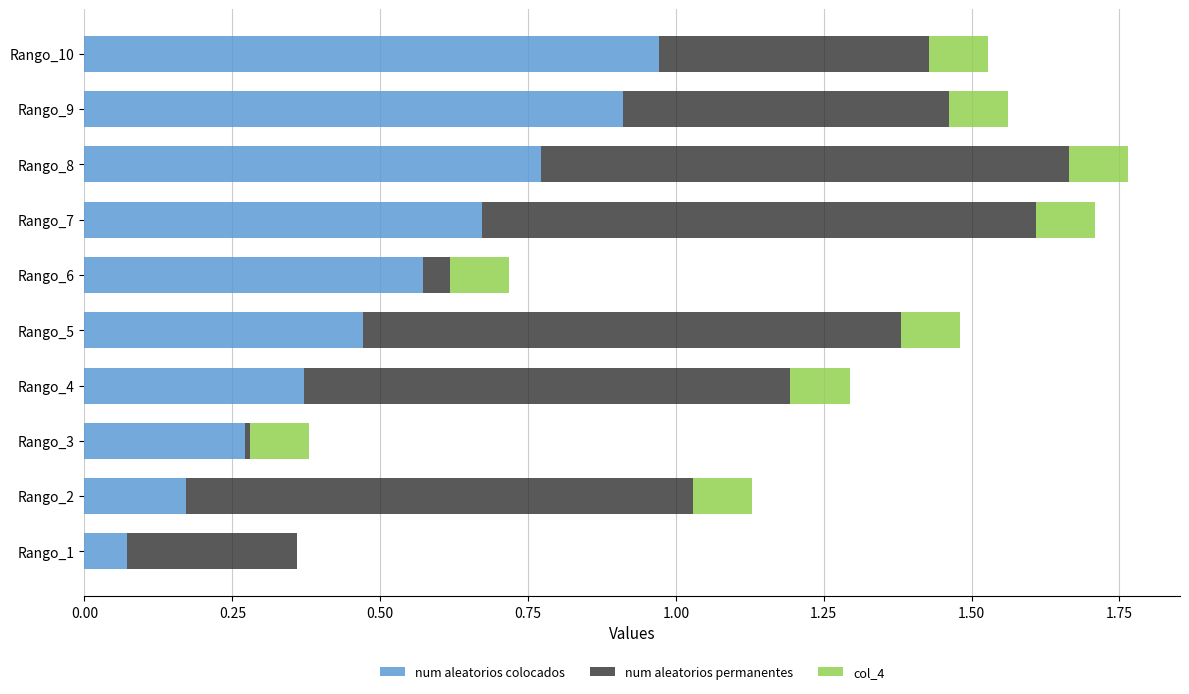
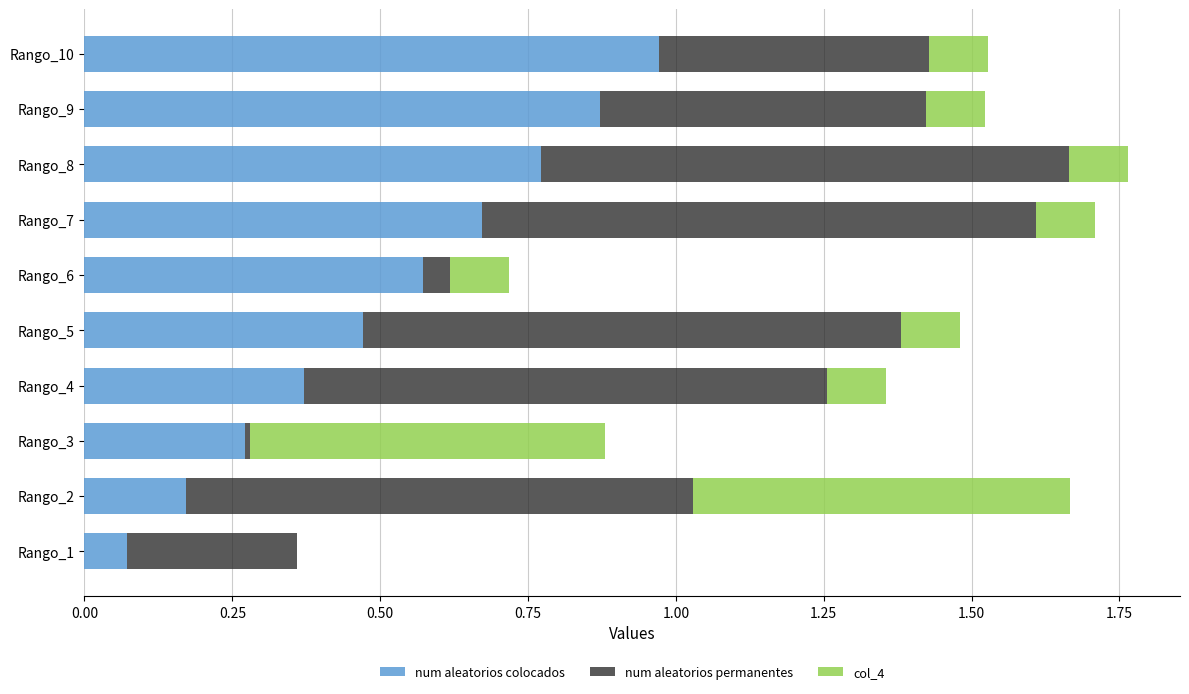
num aleatorios colocados, Rango_9: 0.91 -> 0.87
num aleatorios permanentes, Rango_4: 0.82 -> 0.88
col_4, Rango_3: 0.1 -> 0.6
col_4, Rango_2: 0.10 -> 0.64
